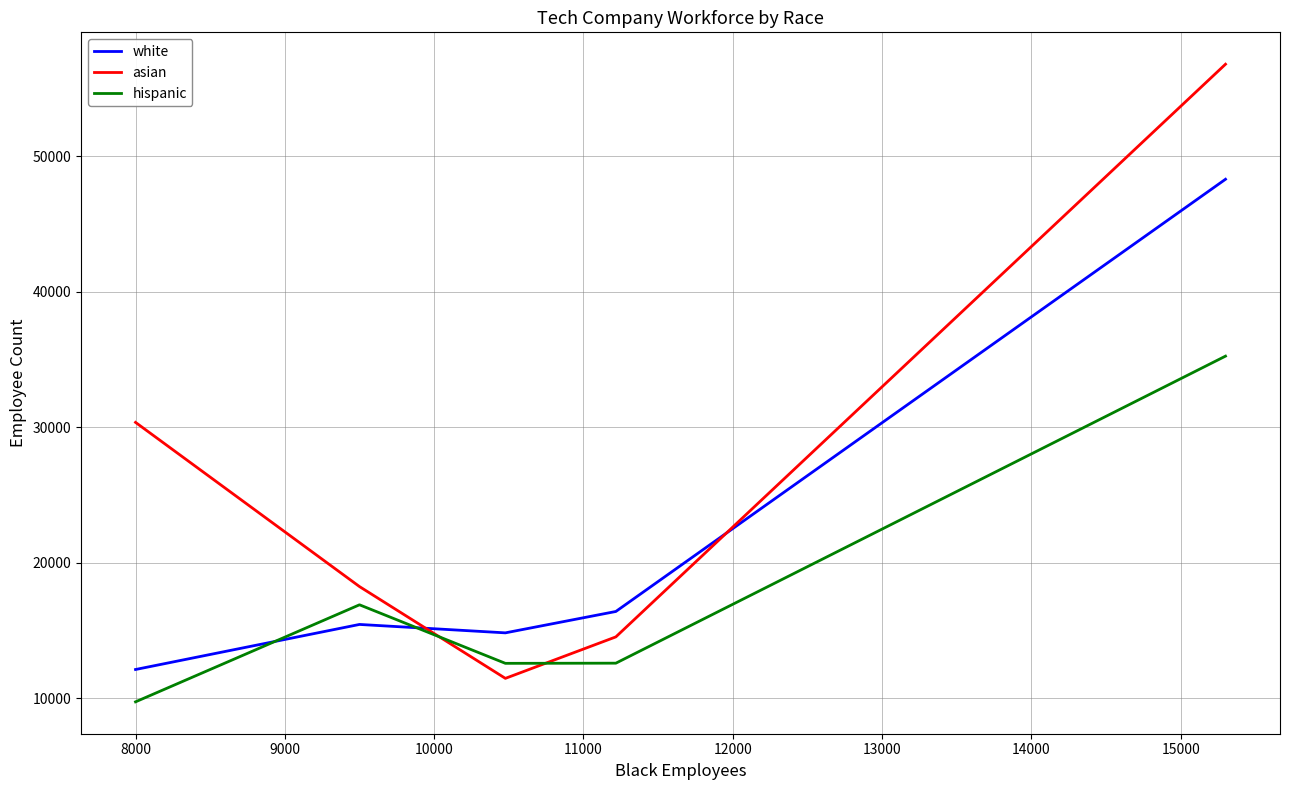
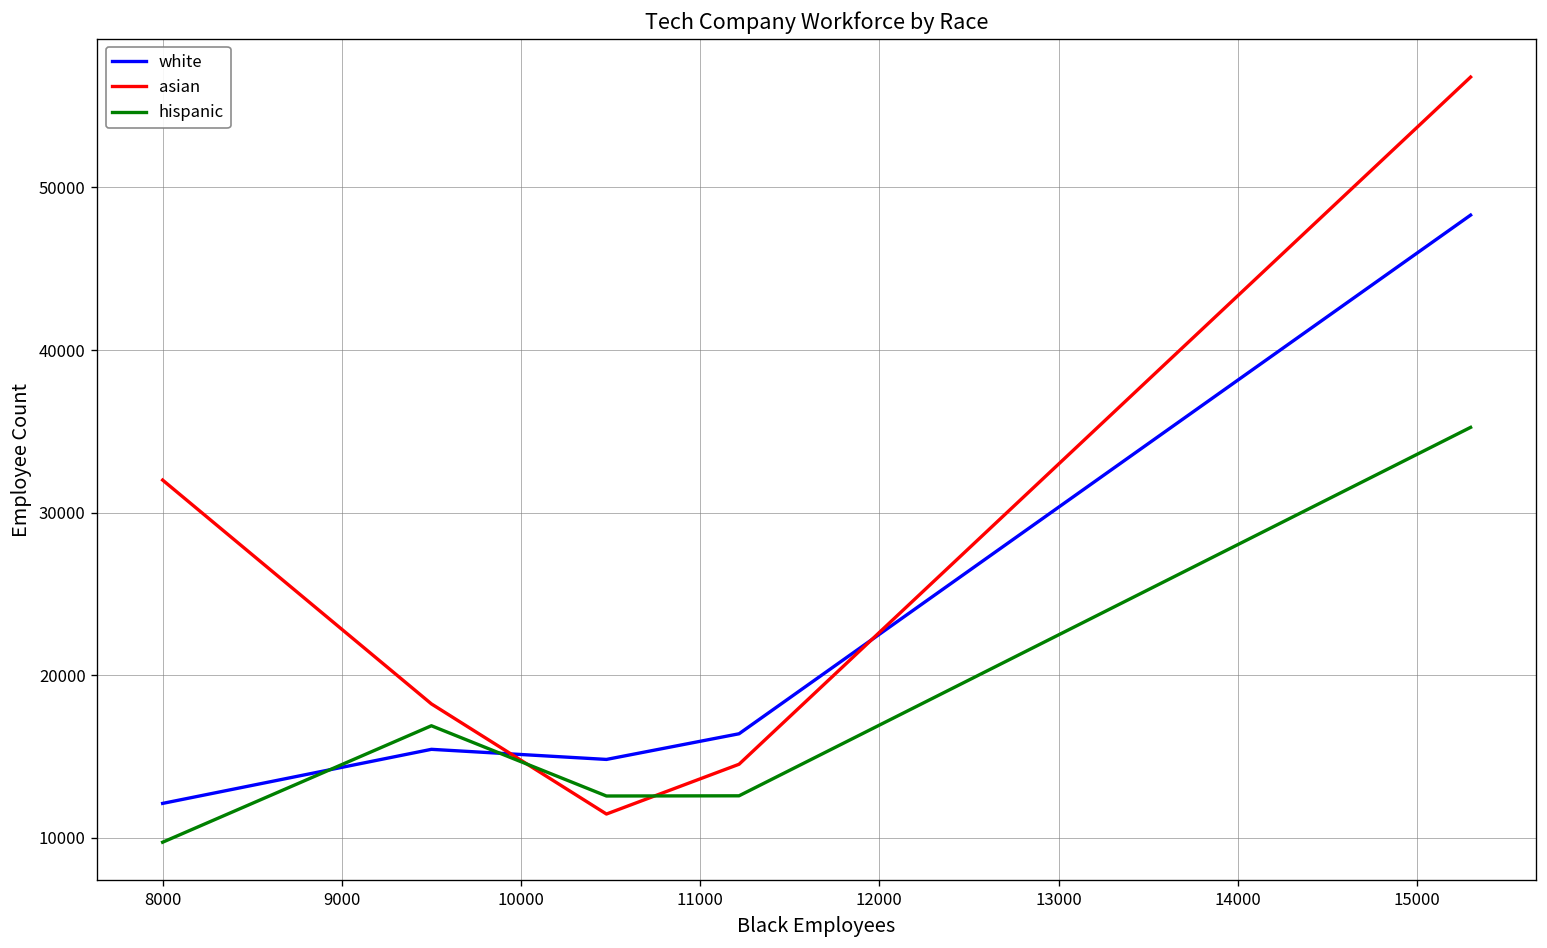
asian, 8000: 30400 -> 32000
